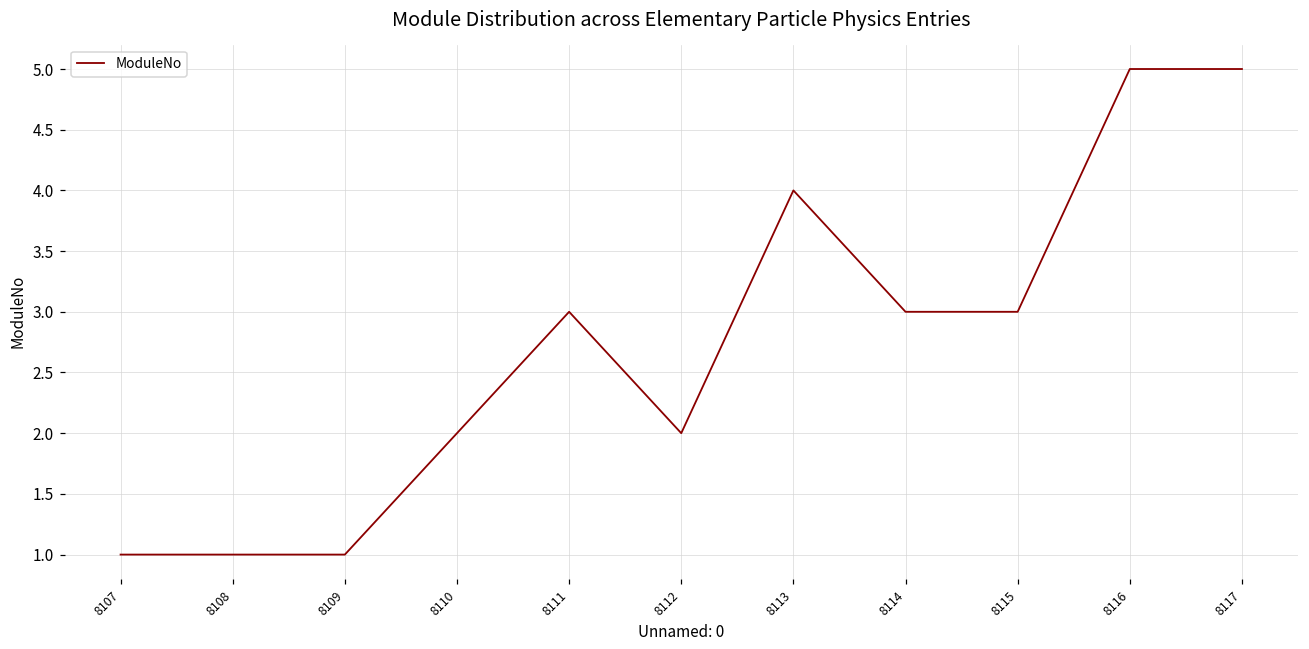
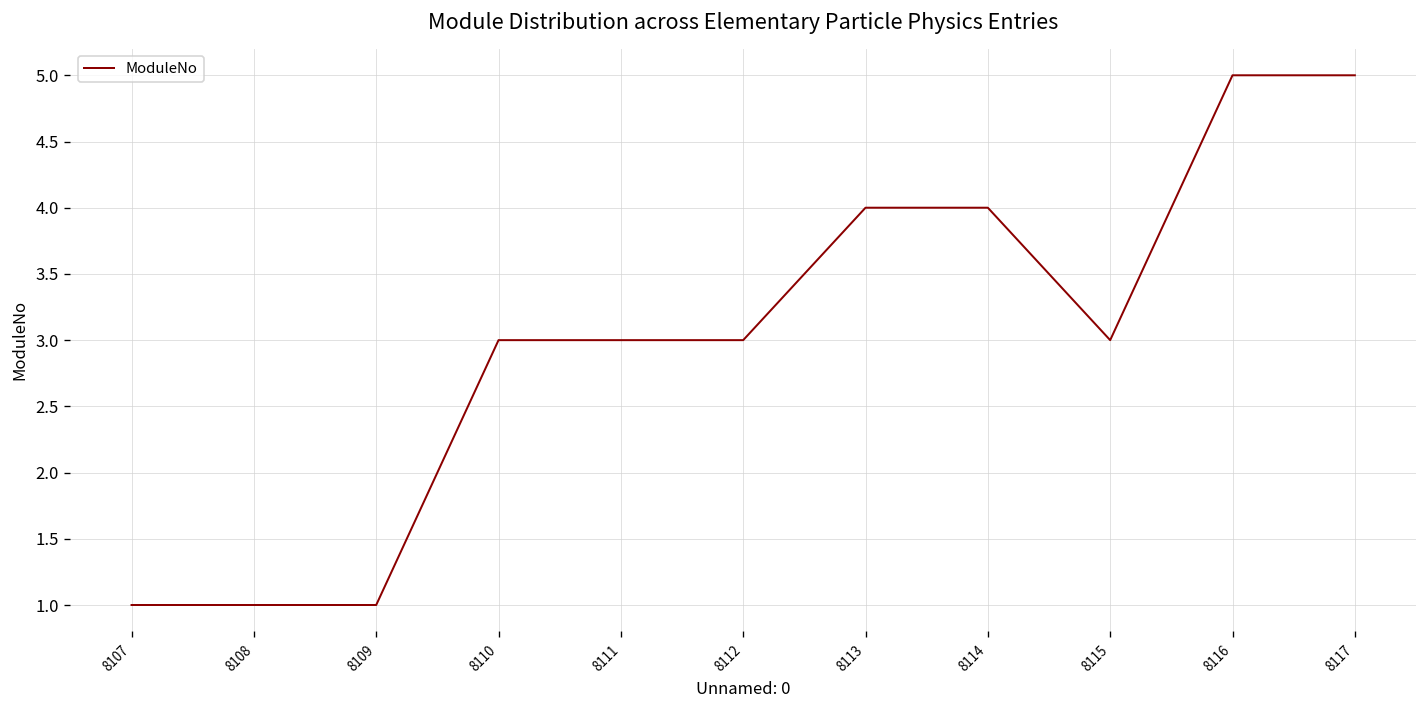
8110: 2 -> 3
8112: 2 -> 3
8114: 3 -> 4
